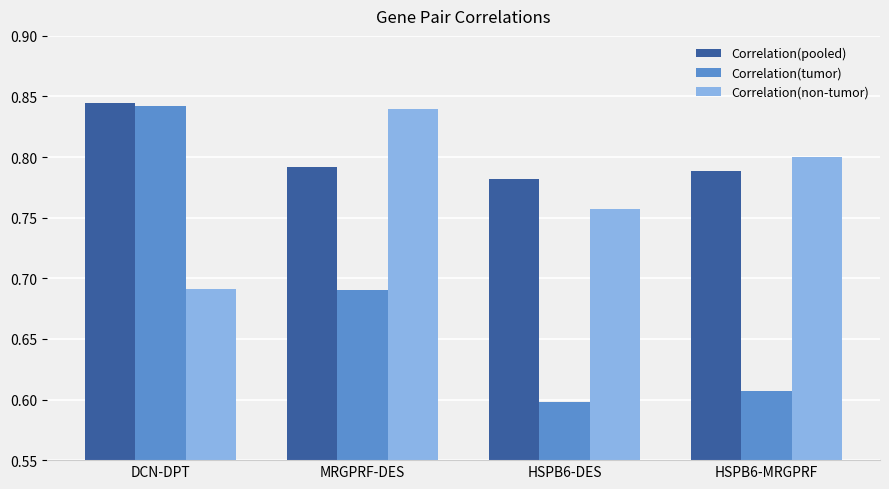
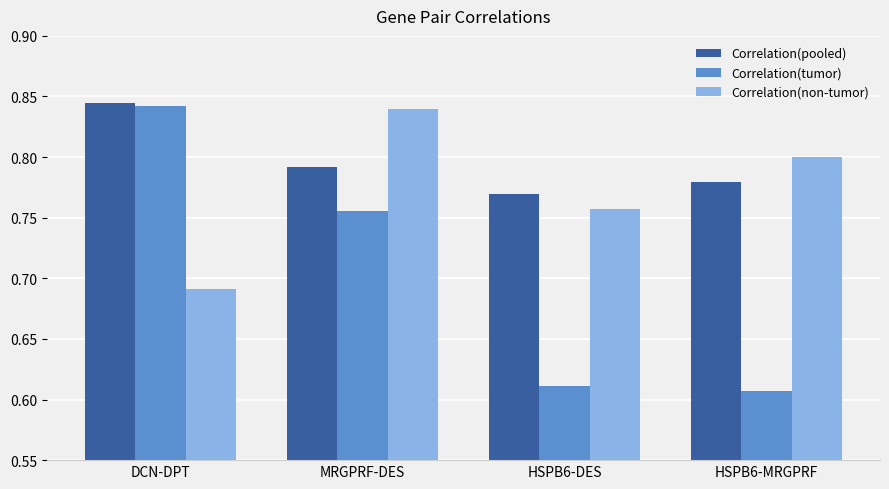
Correlation(tumor), MRGPRF-DES: 0.691 -> 0.755
Correlation(pooled), HSPB6-DES: 0.782 -> 0.769
Correlation(tumor), HSPB6-DES: 0.598 -> 0.611
Correlation(pooled), HSPB6-MRGPRF: 0.789 -> 0.780
